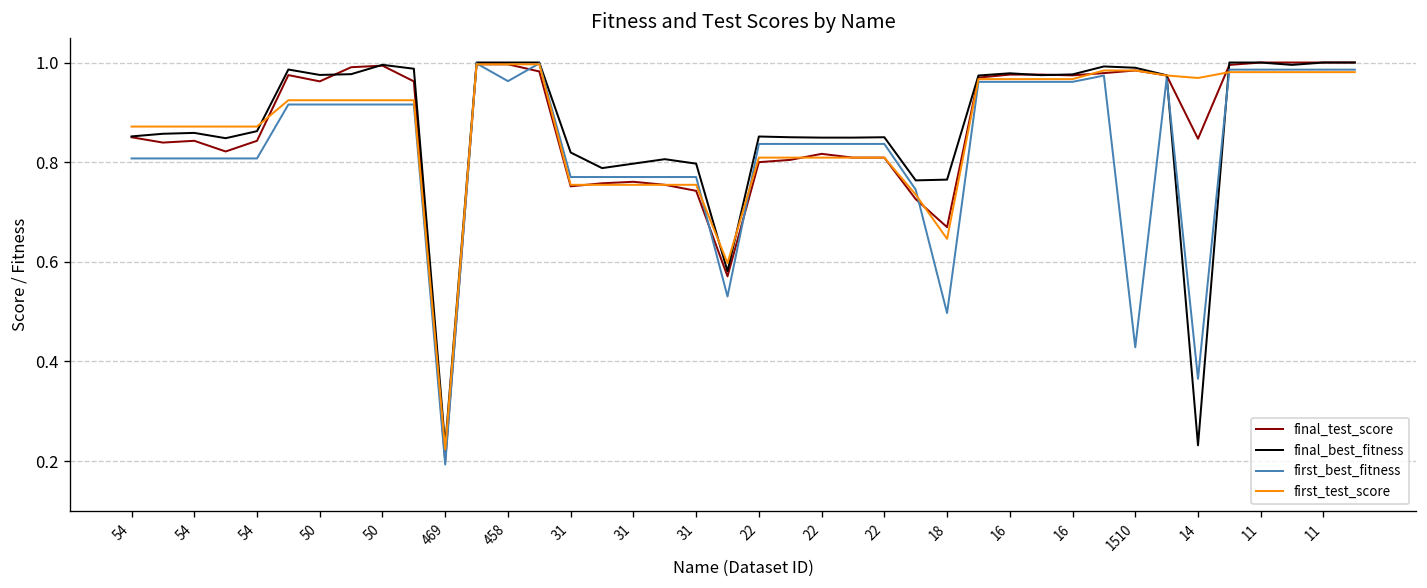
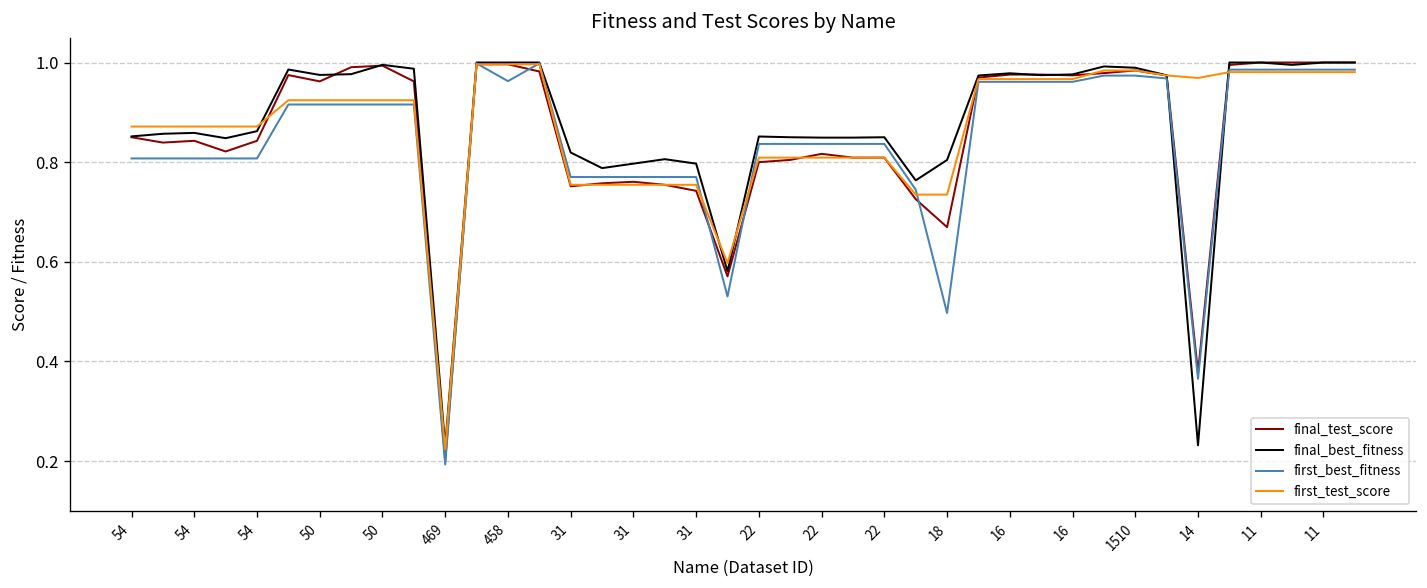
final_best_fitness, 18: 0.76 -> 0.80
first_test_score, 18: 0.65 -> 0.73
first_best_fitness, 1510: 0.43 -> 0.97
final_test_score, 14: 0.85 -> 0.38
